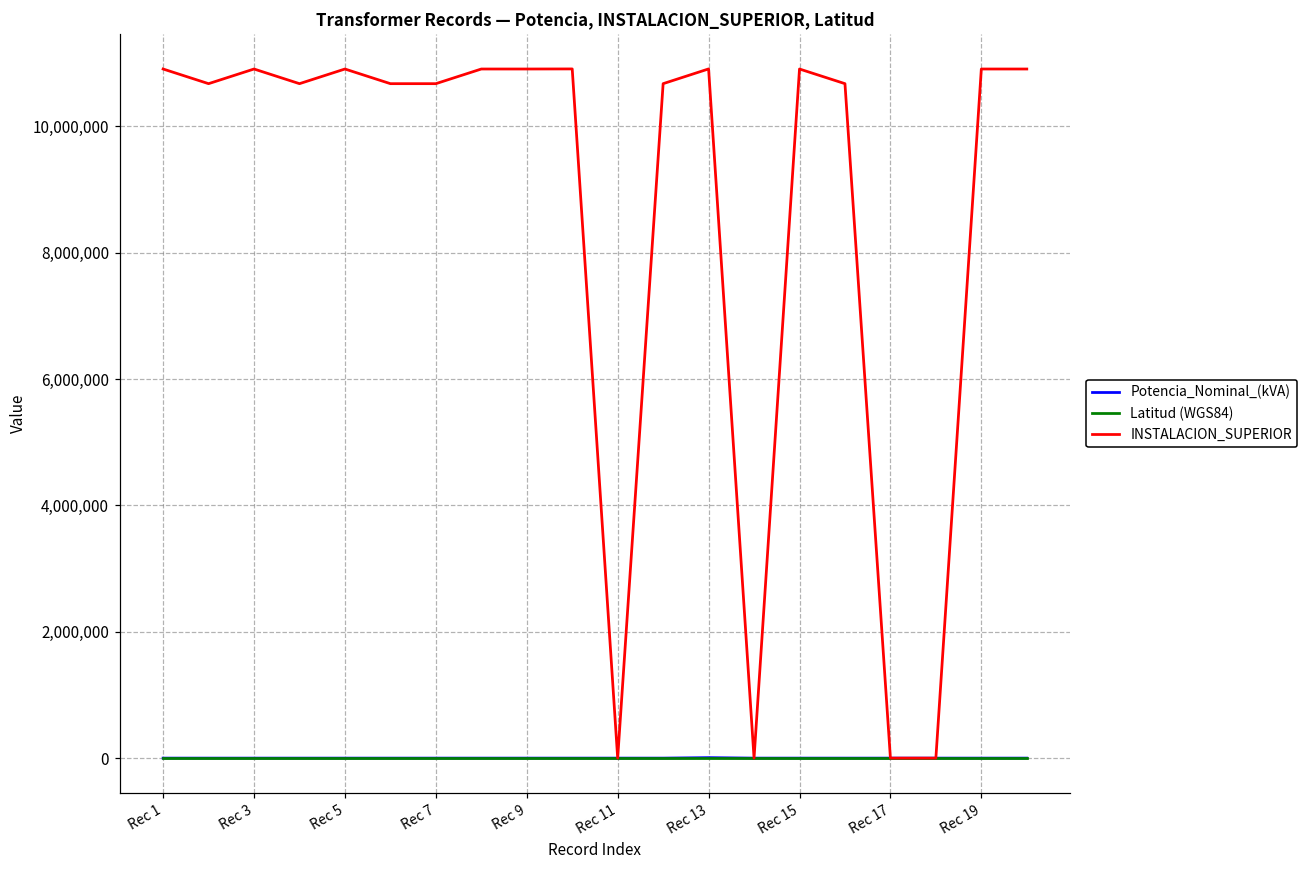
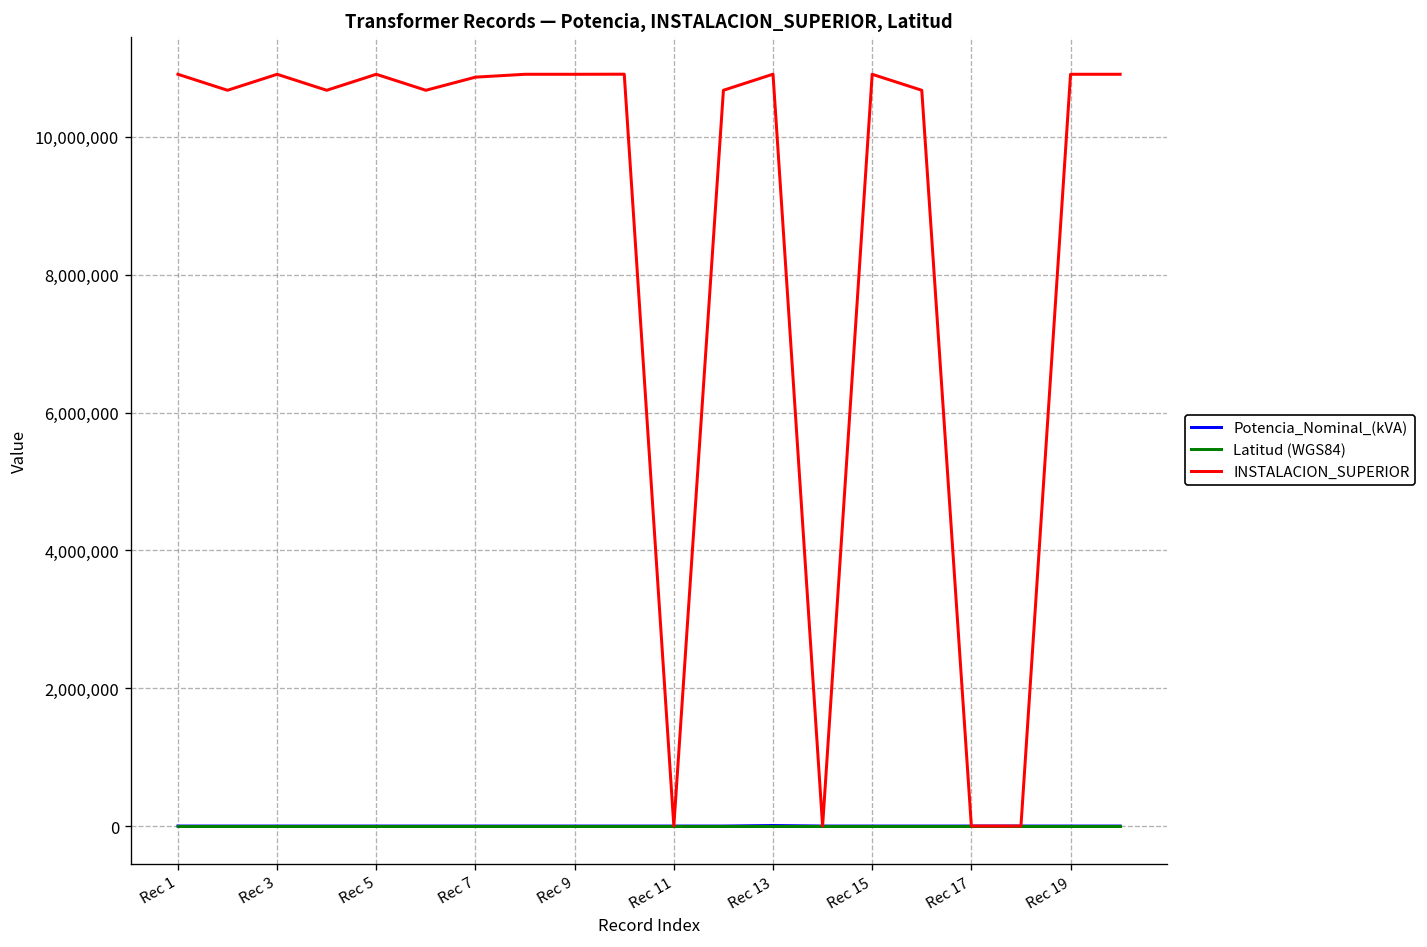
INSTALACION_SUPERIOR, Rec 7: 10,700,000 -> 10,900,000
